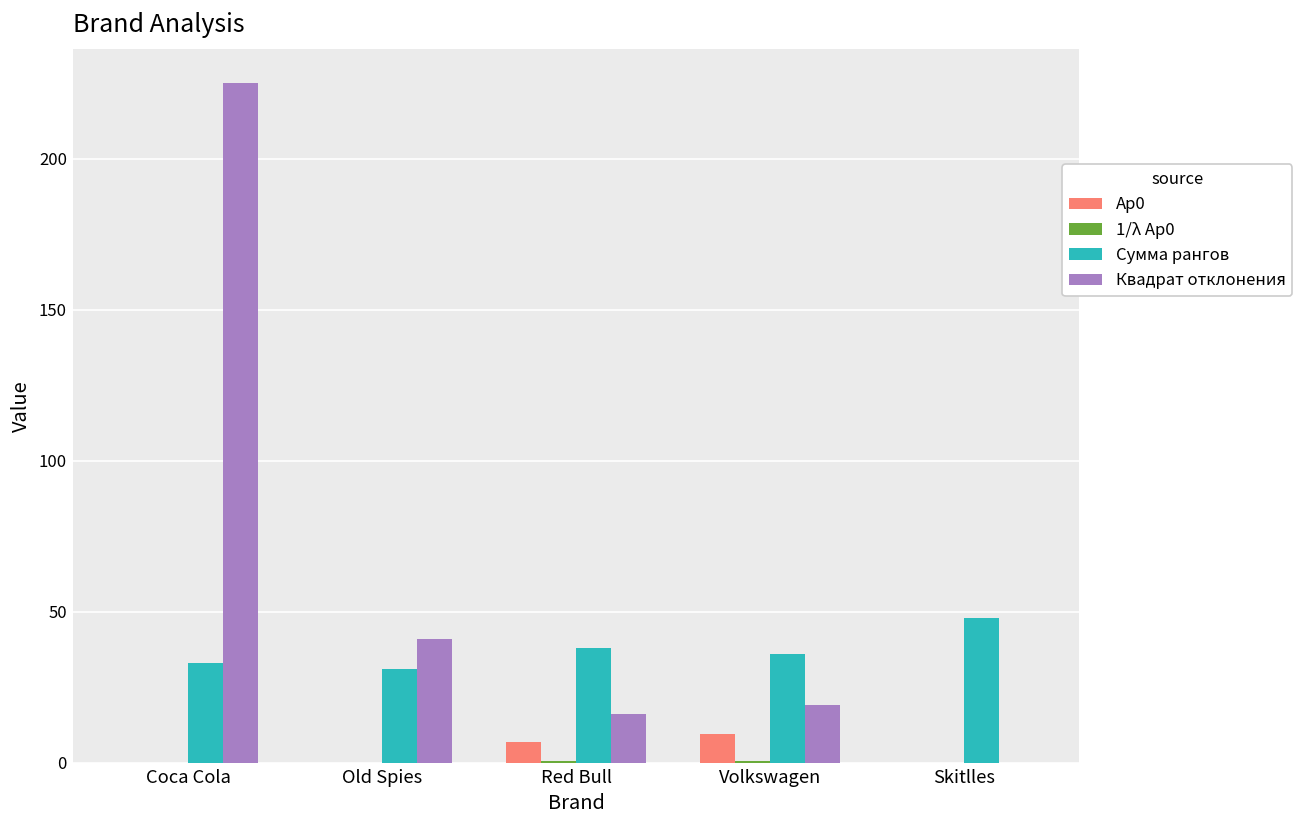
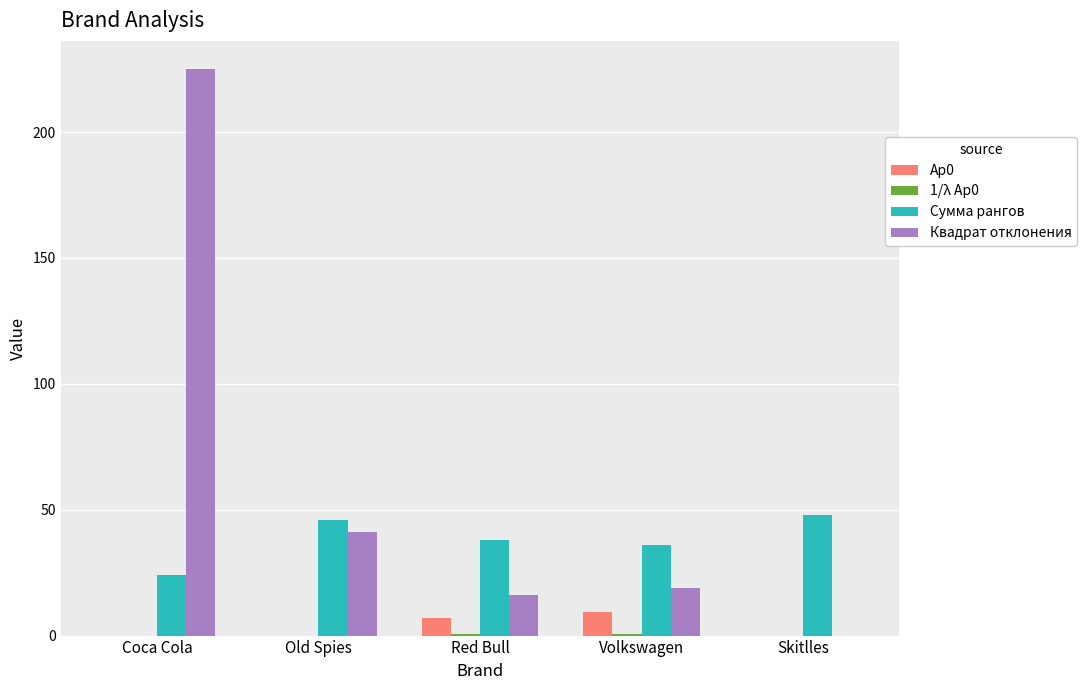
Сумма рангов, Coca Cola: 33 -> 24
Сумма рангов, Old Spies: 31 -> 46
